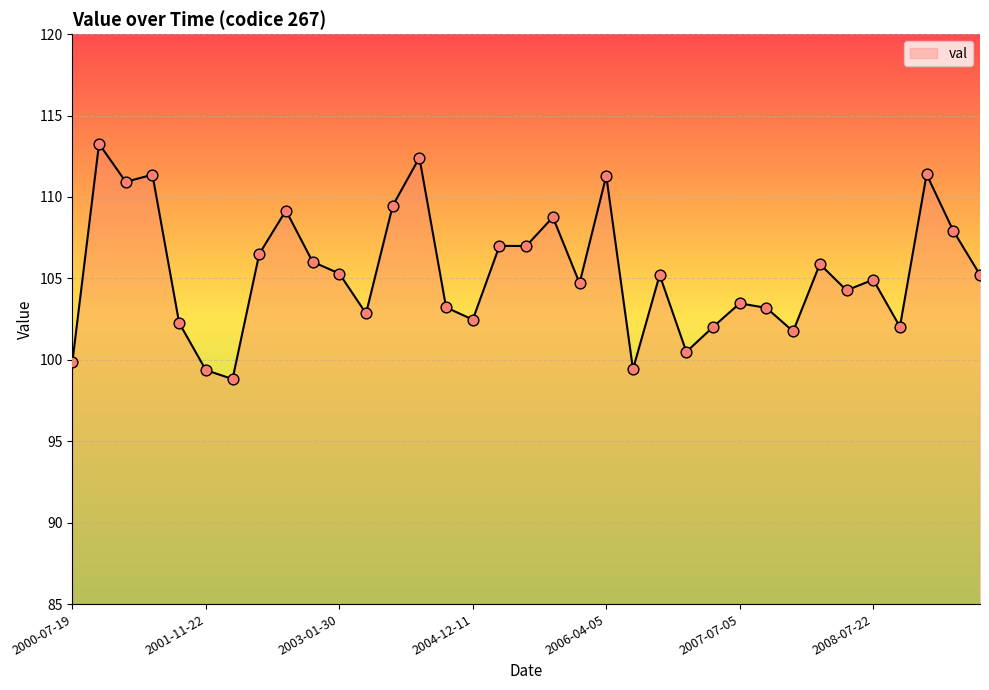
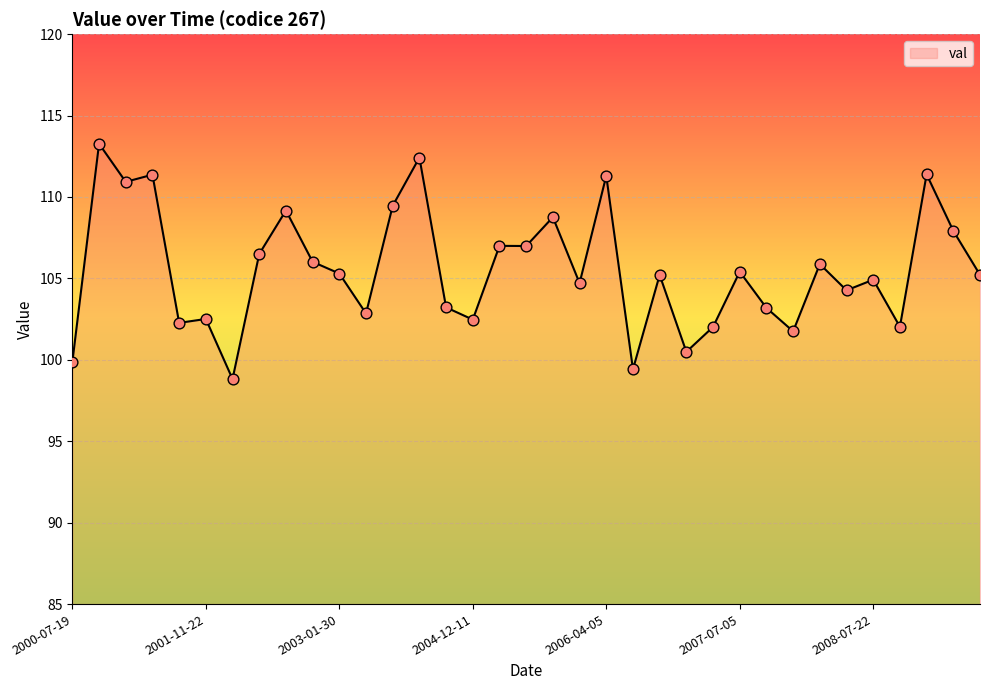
2001-11-22: 99.4 -> 102.5
2007-07-05: 103.5 -> 105.4
